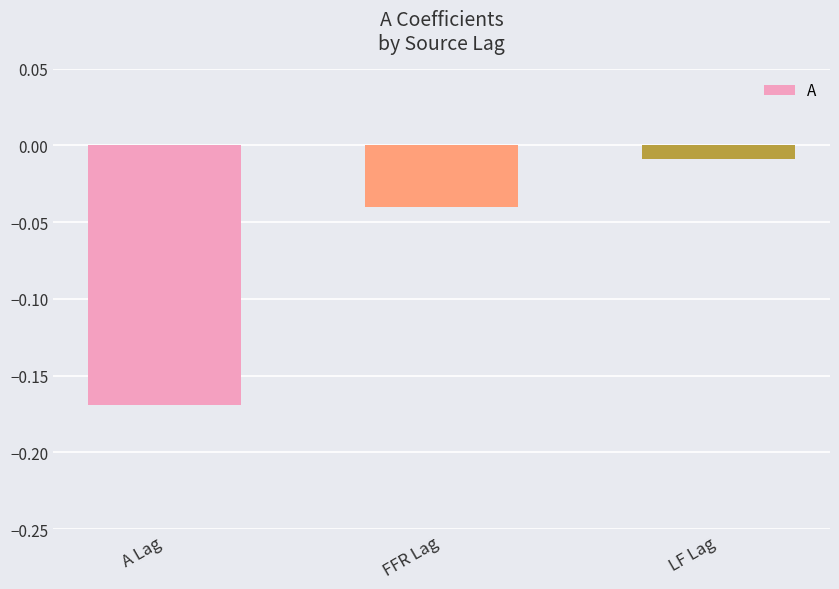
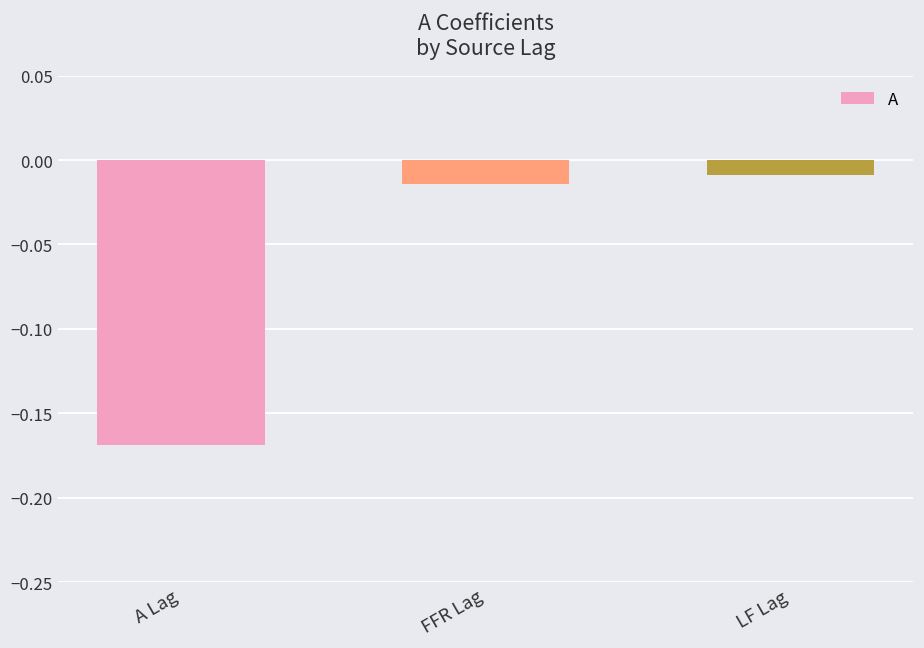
FFR Lag: -0.040 -> -0.014
